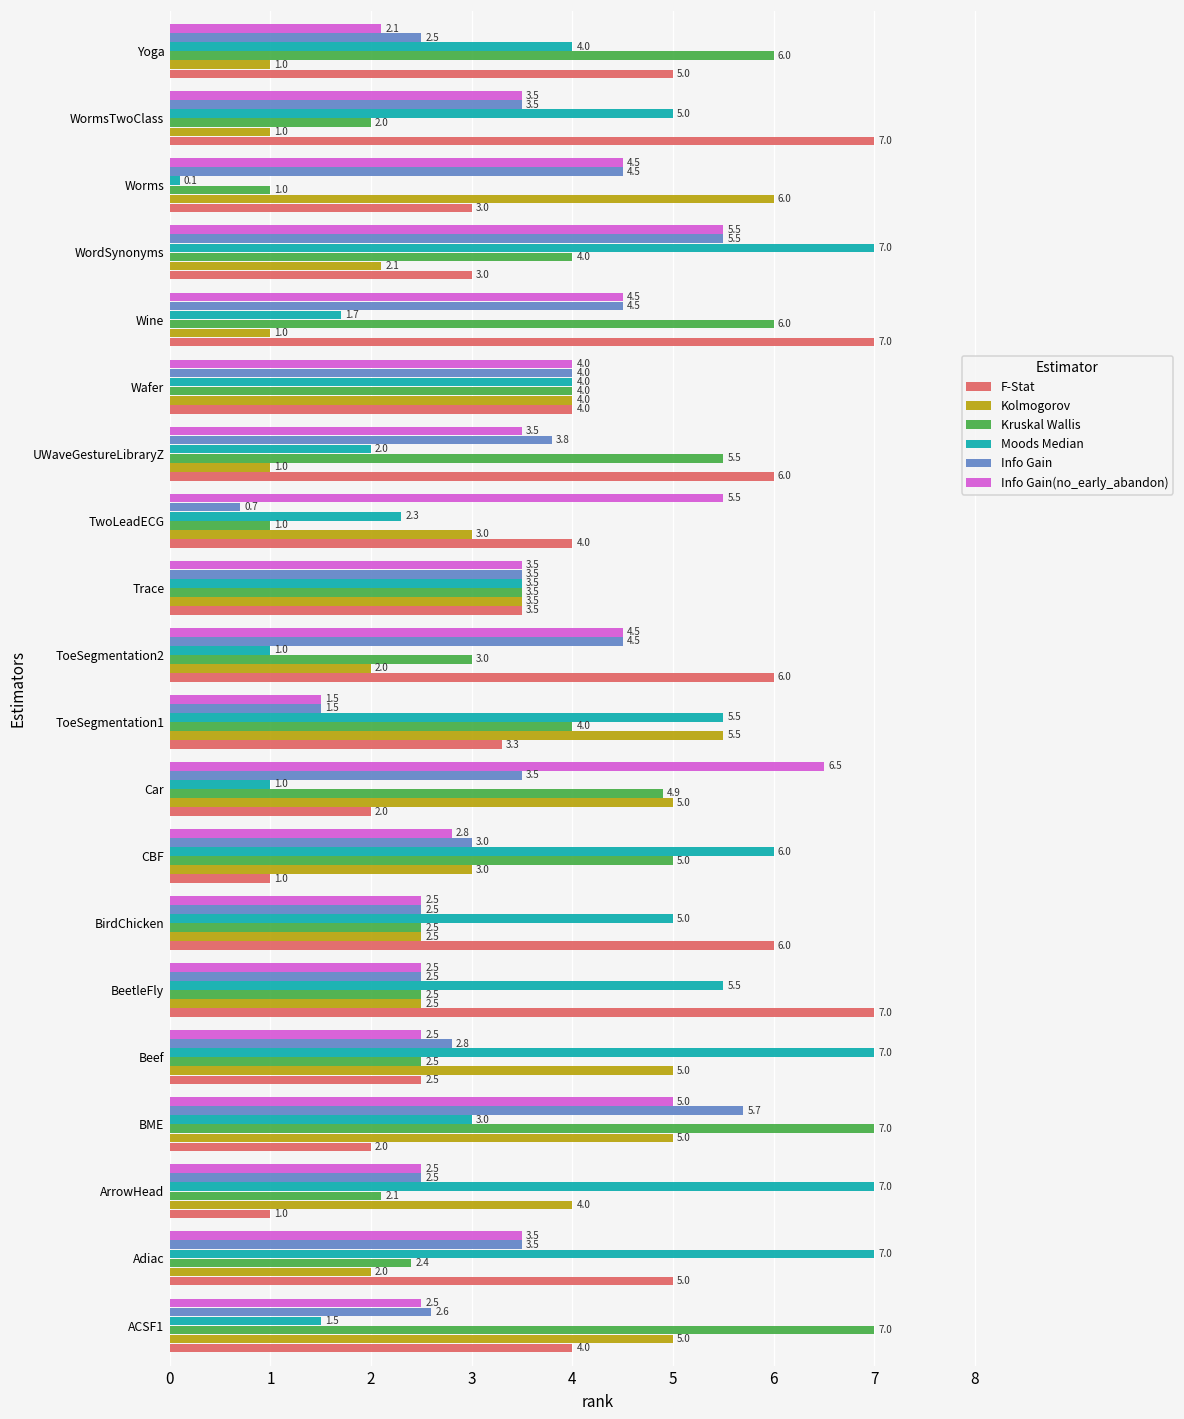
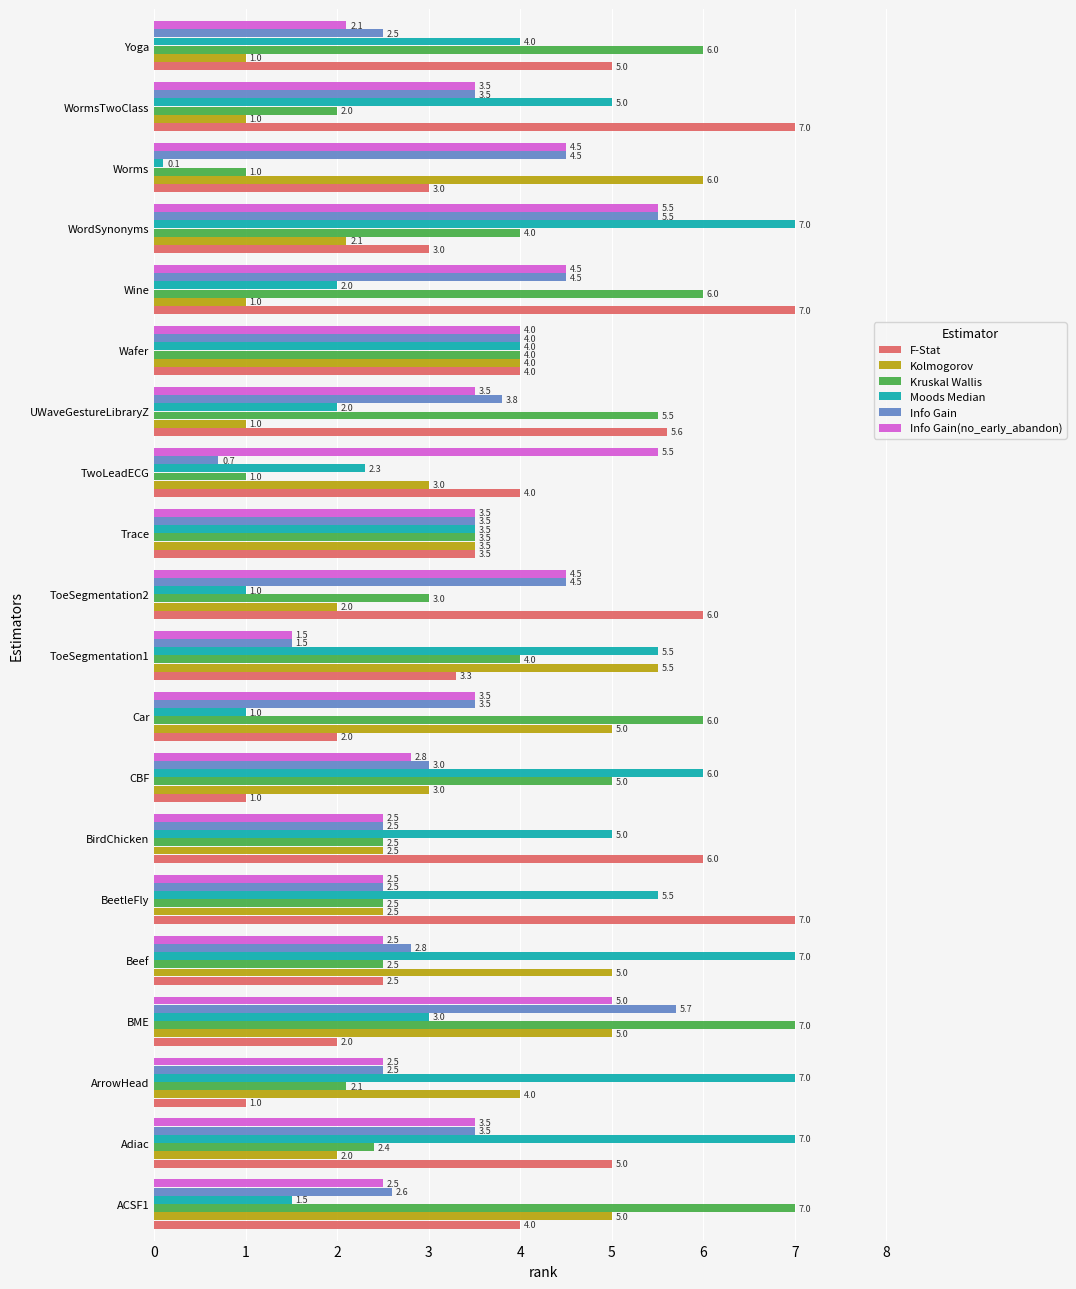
Moods Median, Wine: 1.7 -> 2.0
F-Stat, UWaveGestureLibraryZ: 6.0 -> 5.6
Info Gain(no_early_abandon), Car: 6.5 -> 3.5
Kruskal Wallis, Car: 4.9 -> 6.0
